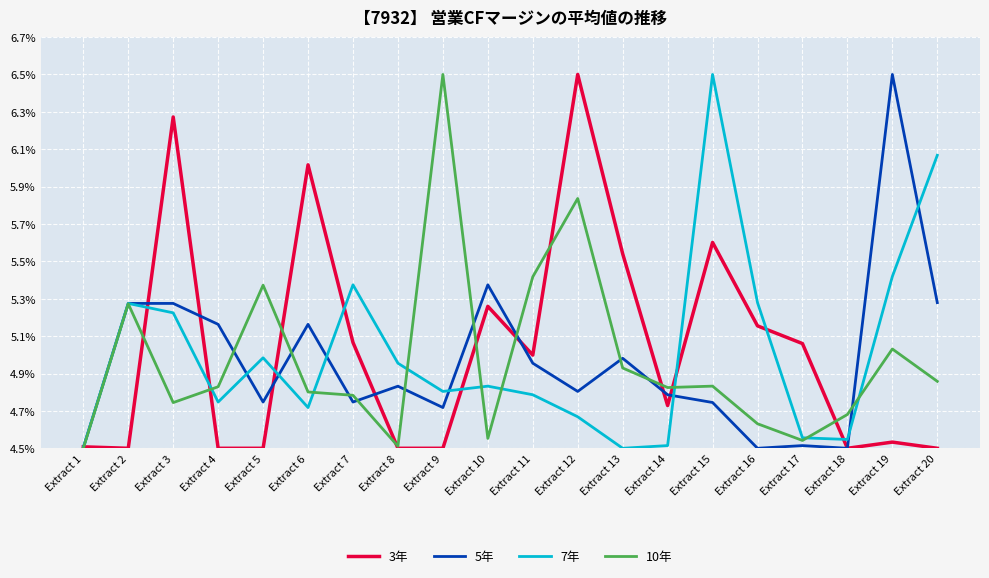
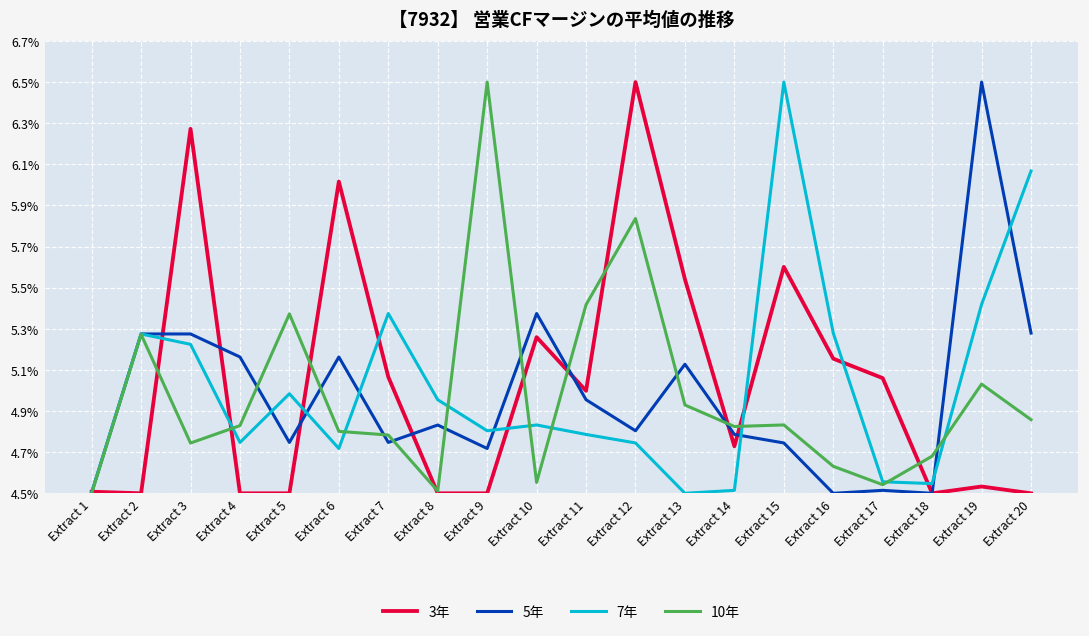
7年, Extract 12: 4.67% -> 4.74%
5年, Extract 13: 4.98% -> 5.13%
